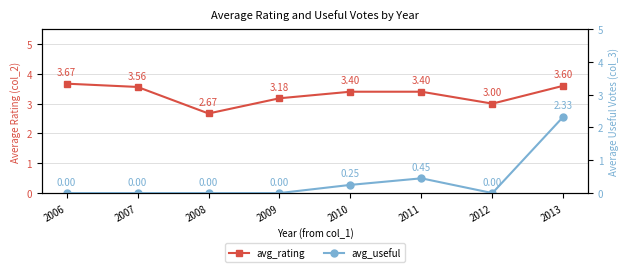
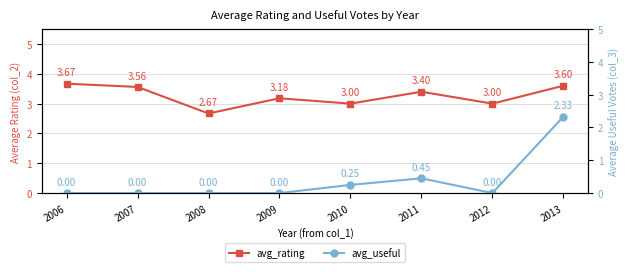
avg_rating, 2010: 3.40 -> 3.00
